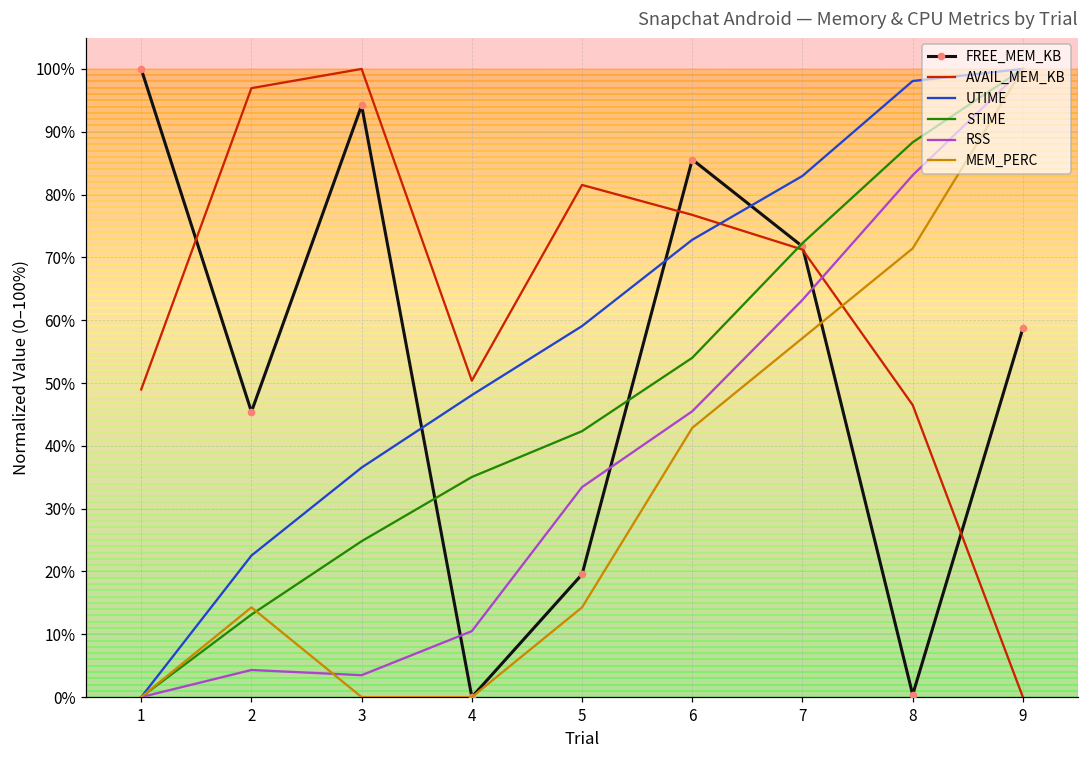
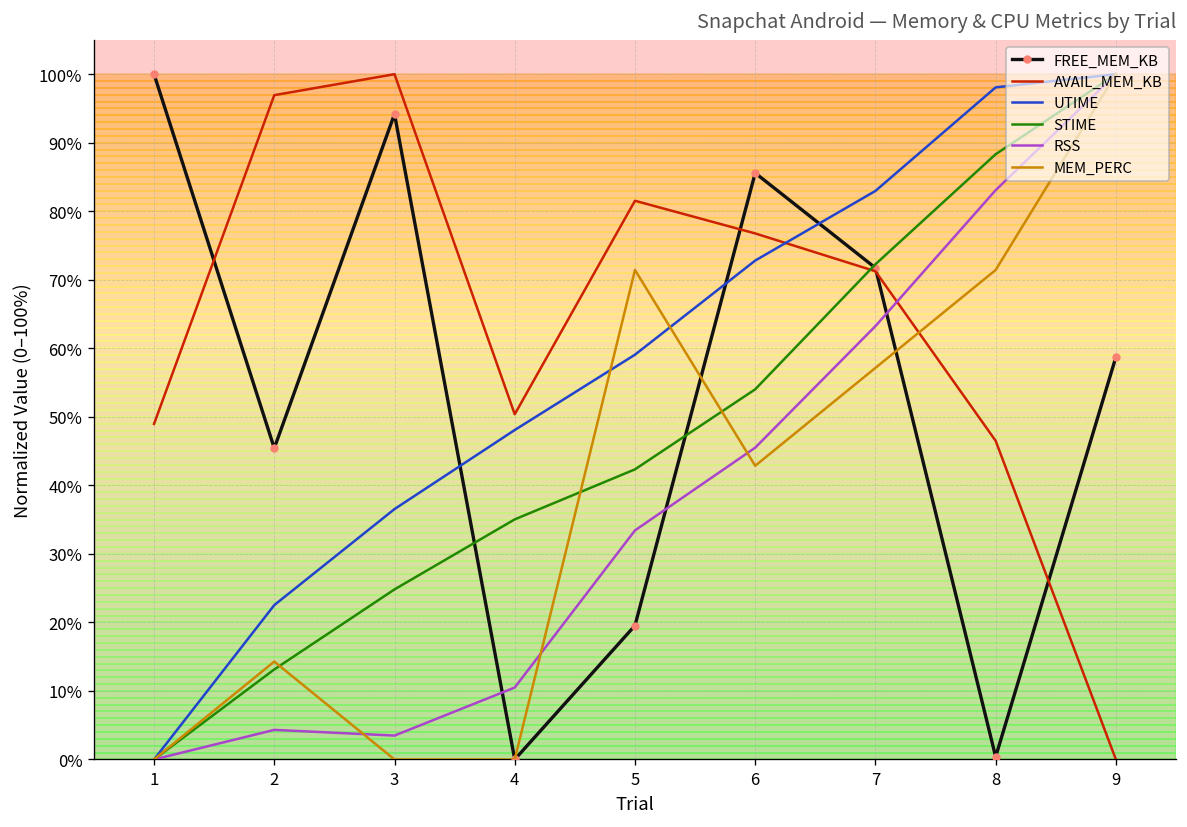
MEM_PERC, 5: 14% -> 71%
